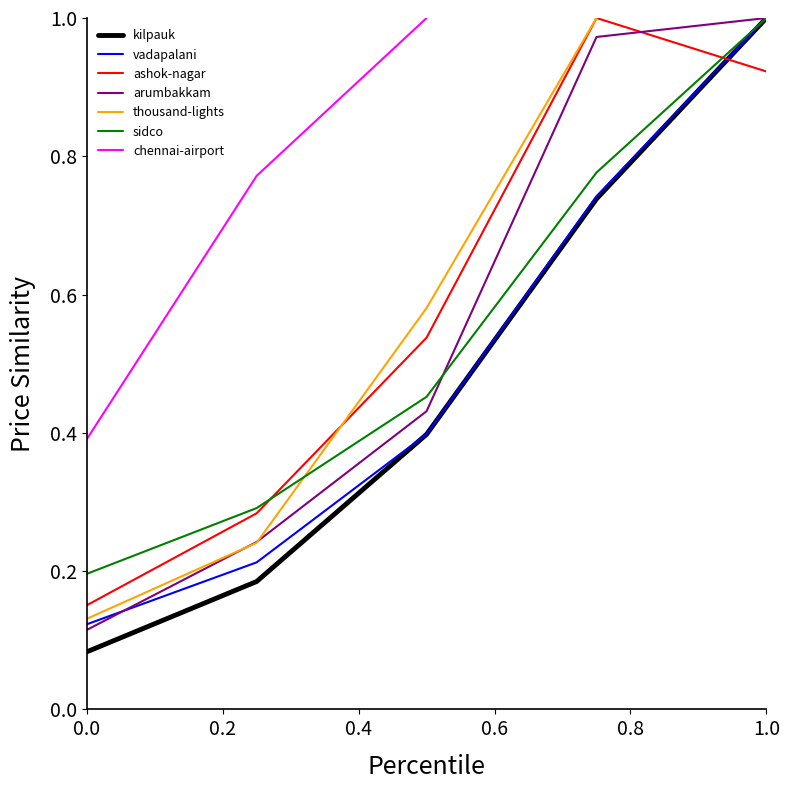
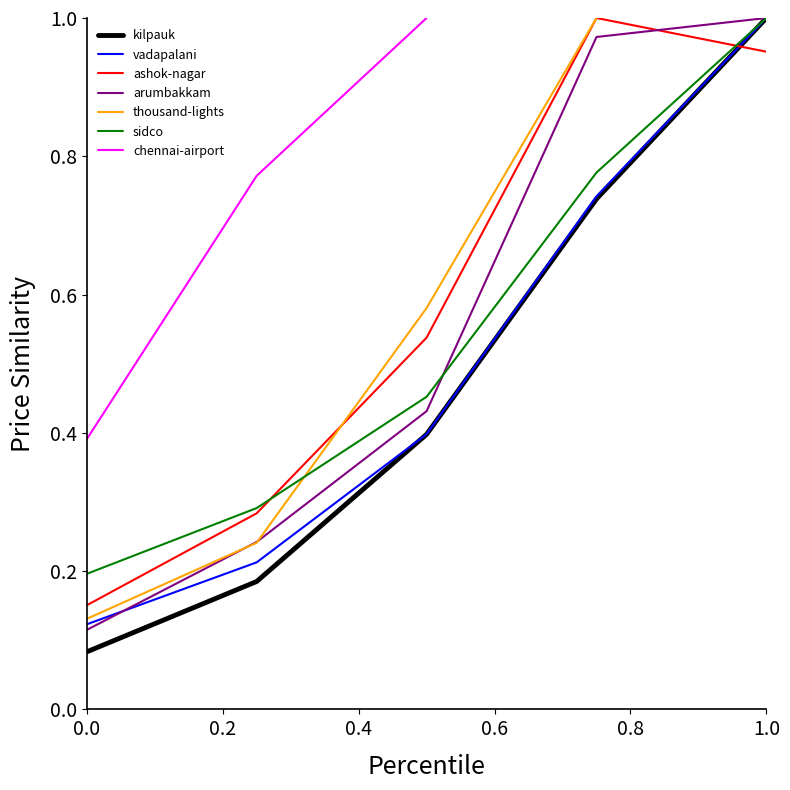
ashok-nagar, 1.0: 0.92 -> 0.95
